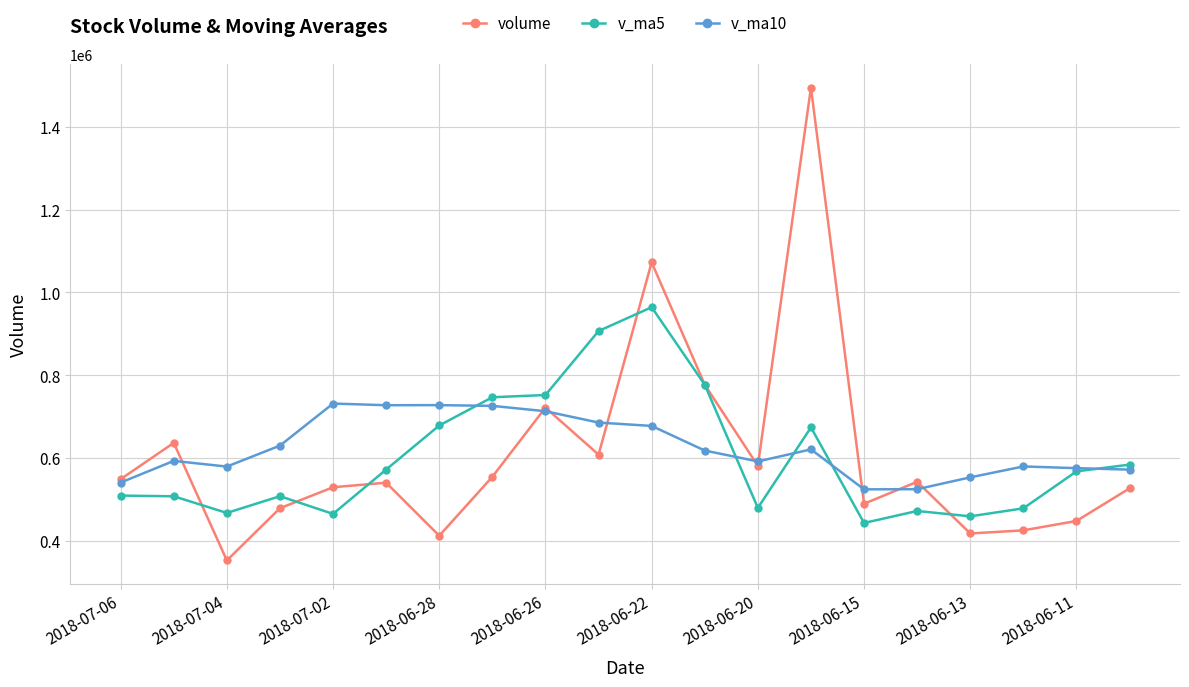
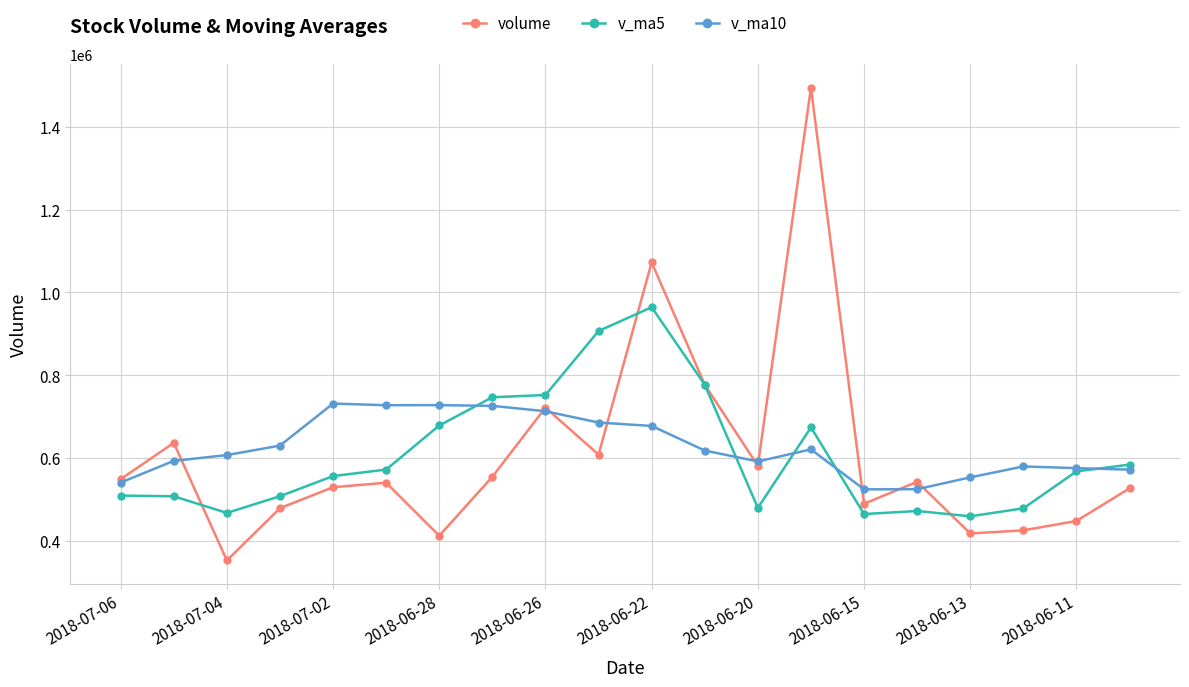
v_ma10, 2018-07-04: 580000 -> 610000
v_ma5, 2018-07-02: 470000 -> 560000
v_ma5, 2018-06-15: 440000 -> 460000
